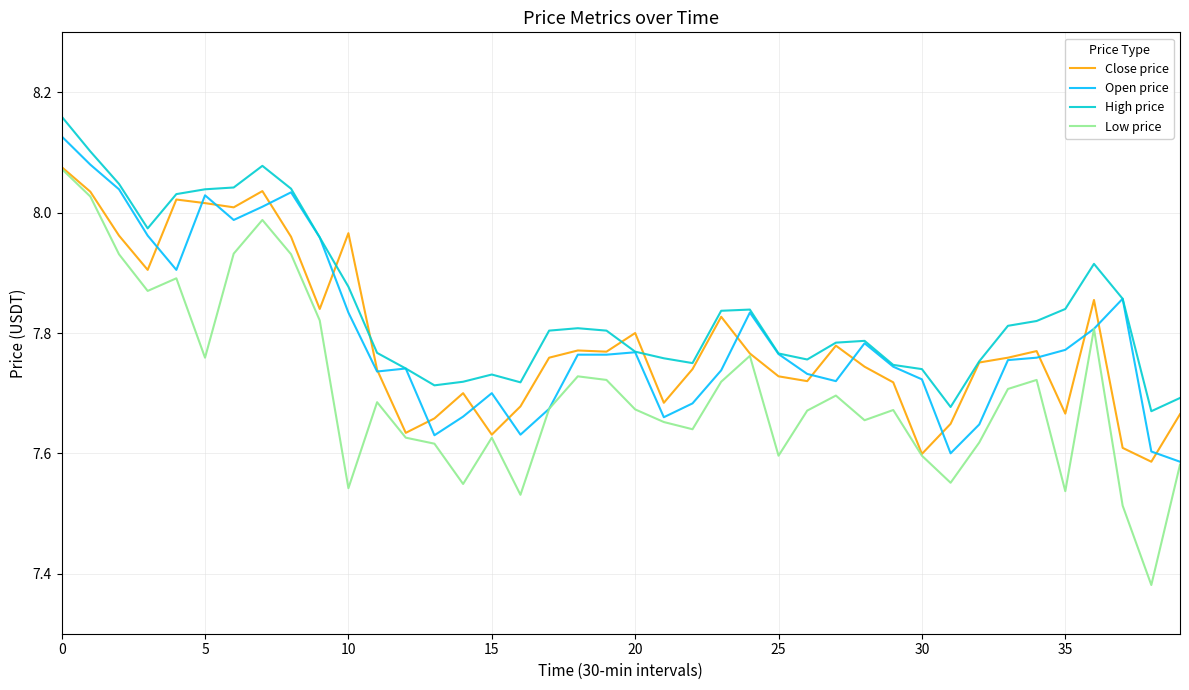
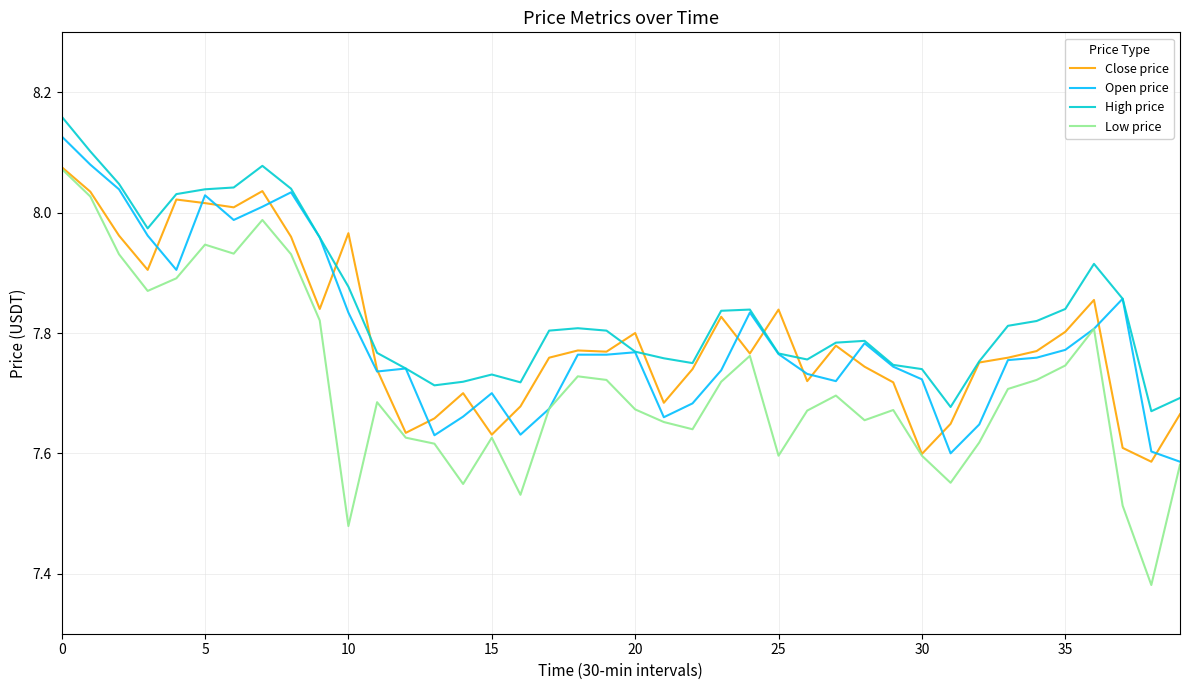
Low price, 5: 7.76 -> 7.95
Low price, 10: 7.54 -> 7.48
Close price, 25: 7.73 -> 7.84
Close price, 35: 7.67 -> 7.80
Low price, 35: 7.54 -> 7.75
